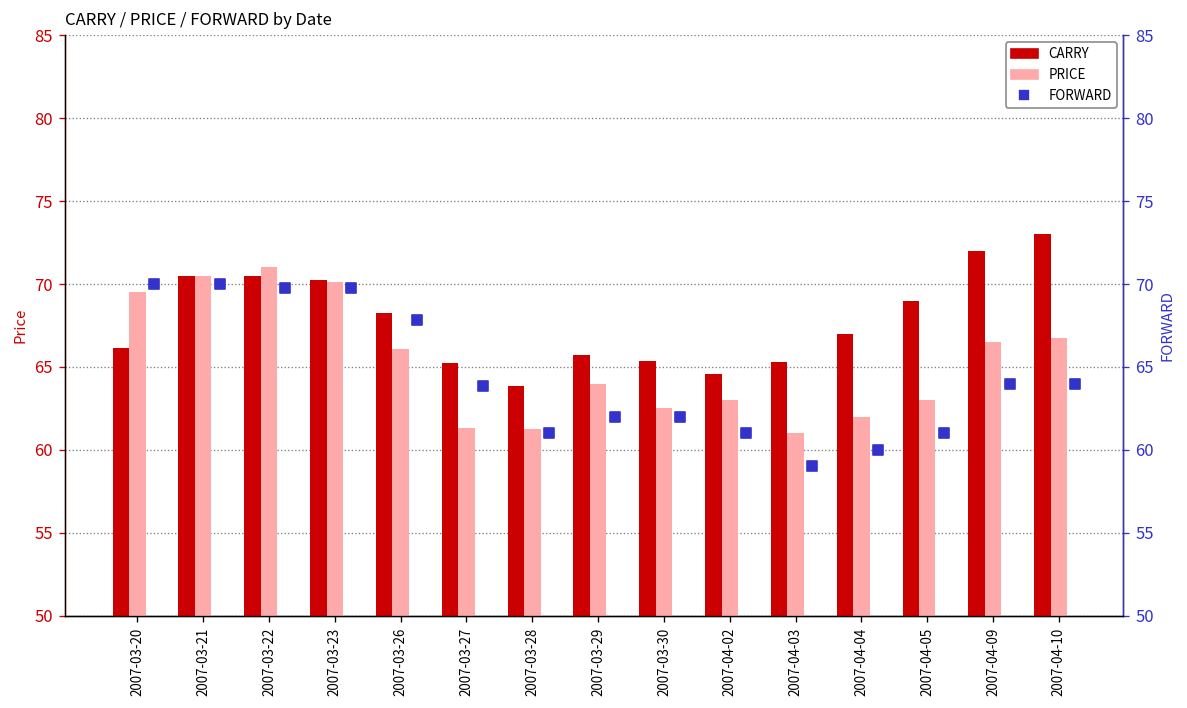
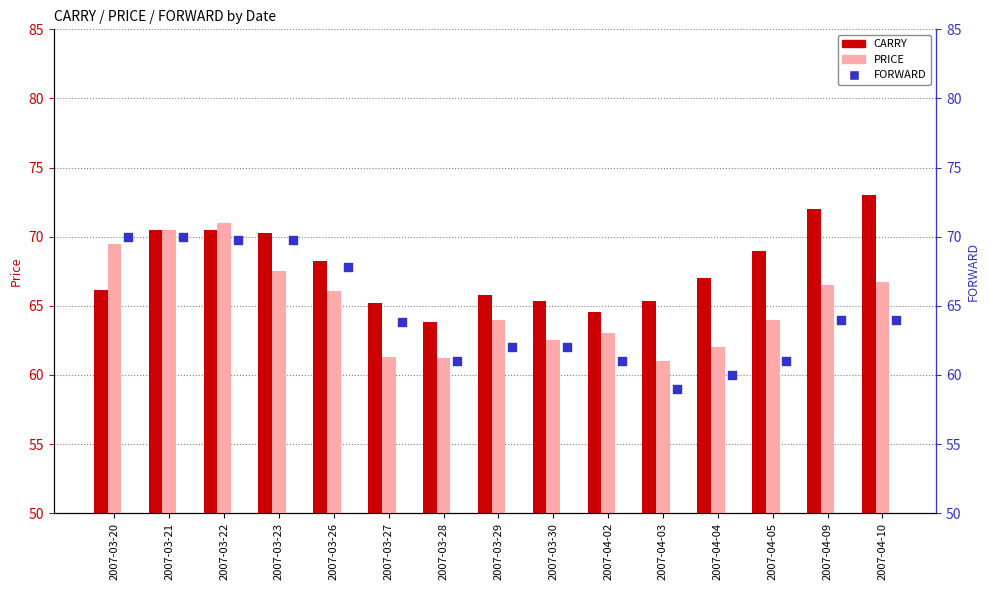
PRICE, 2007-03-23: 70.1 -> 67.5
PRICE, 2007-04-05: 63 -> 64
